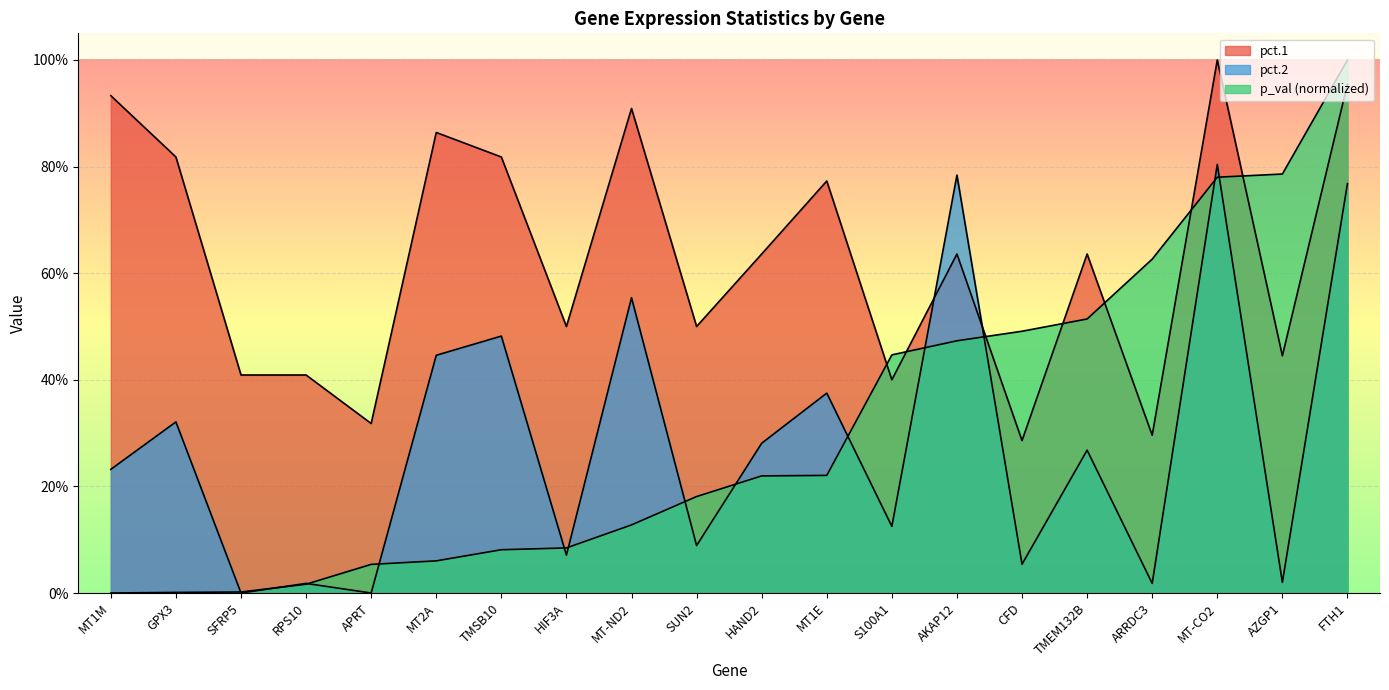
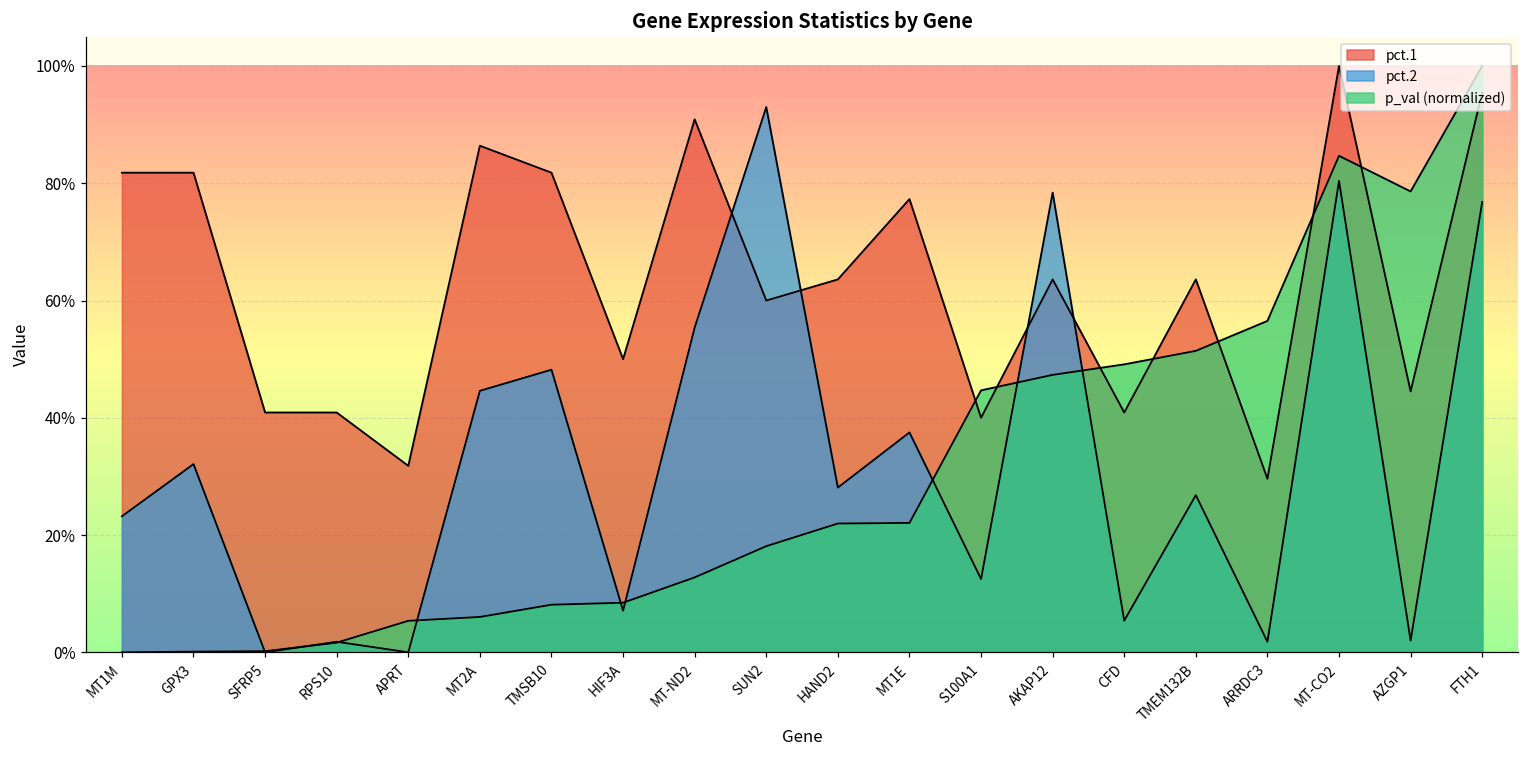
pct.1, MT1M: 93% -> 82%
pct.1, SUN2: 50% -> 60%
pct.2, SUN2: 9% -> 93%
pct.1, CFD: 29% -> 41%
p_val (normalized), ARRDC3: 63% -> 57%
p_val (normalized), MT-CO2: 78% -> 85%
